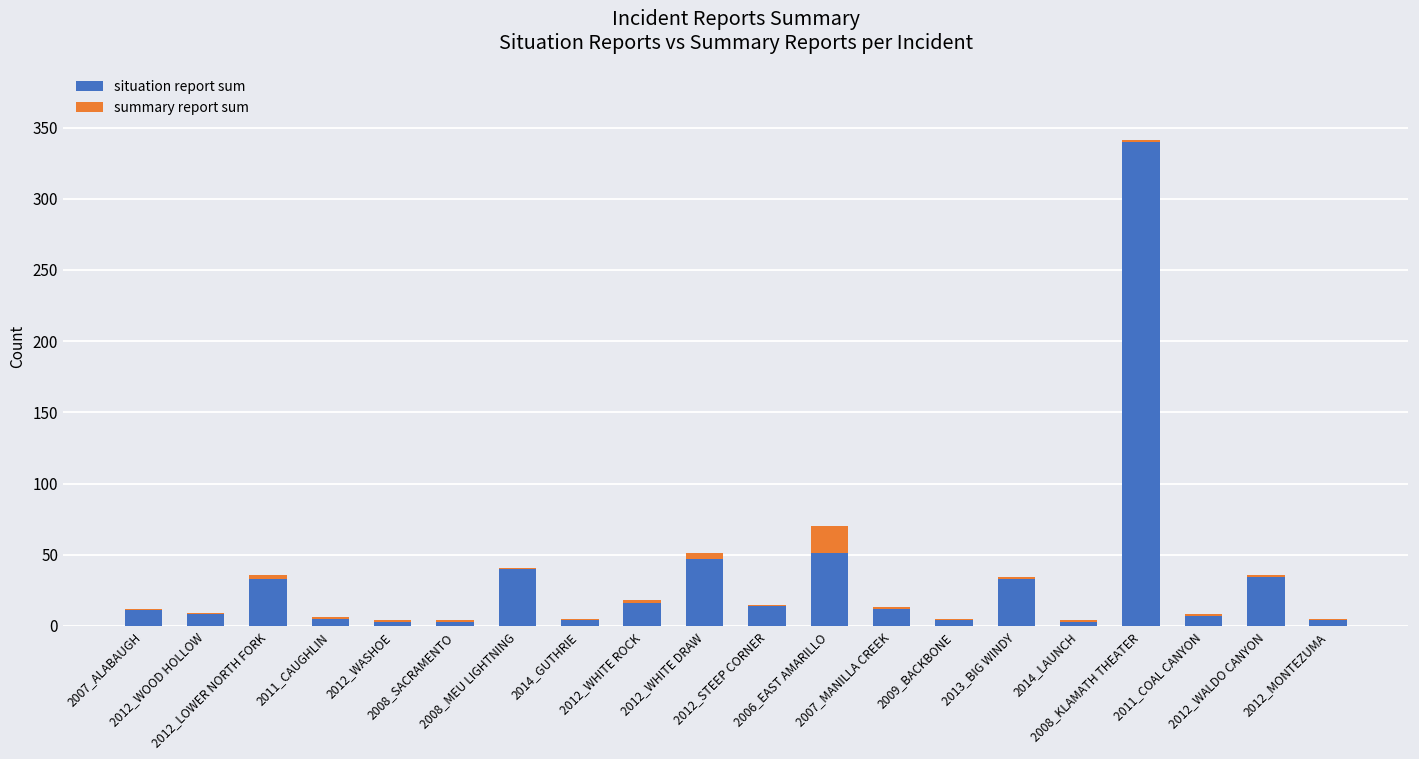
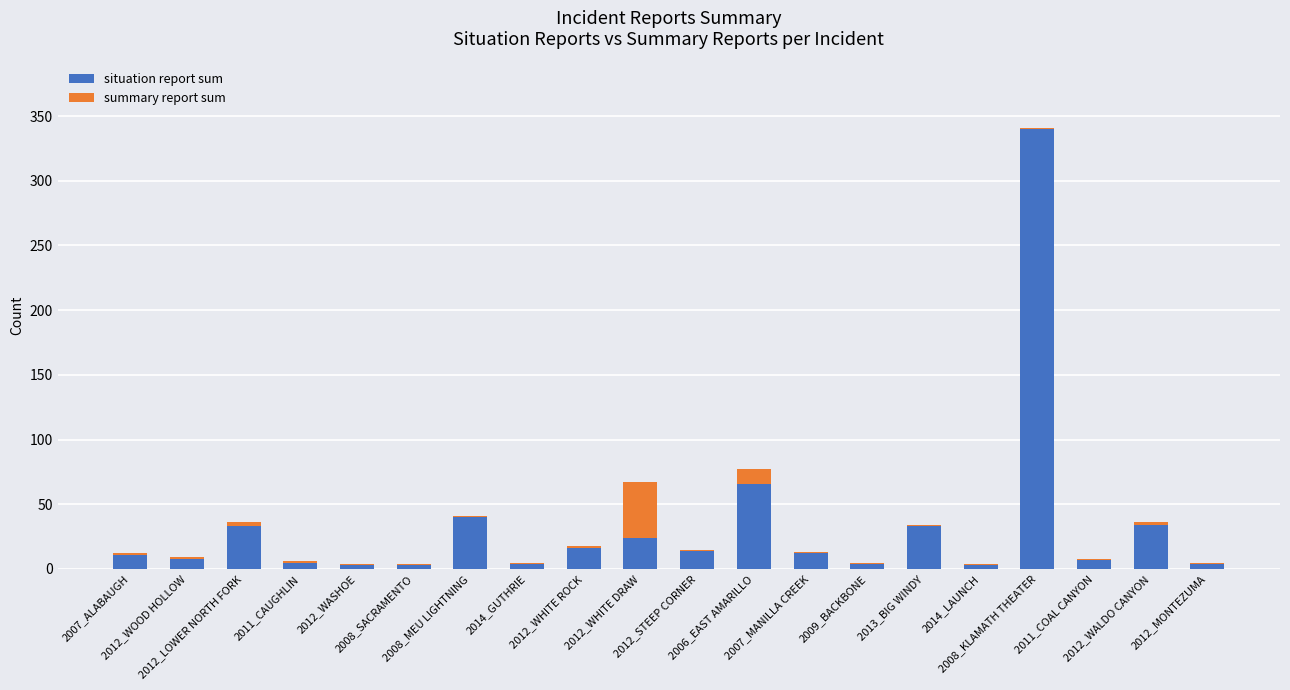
situation report sum, 2012_WHITE DRAW: 47 -> 24
summary report sum, 2012_WHITE DRAW: 4 -> 43
situation report sum, 2006_EAST AMARILLO: 51 -> 66
summary report sum, 2006_EAST AMARILLO: 19 -> 11
